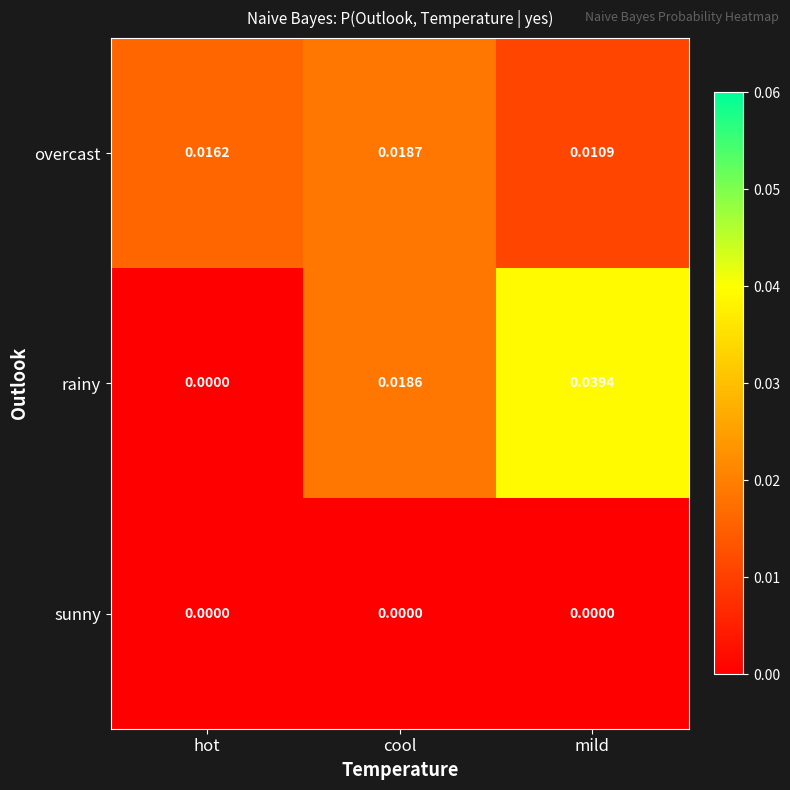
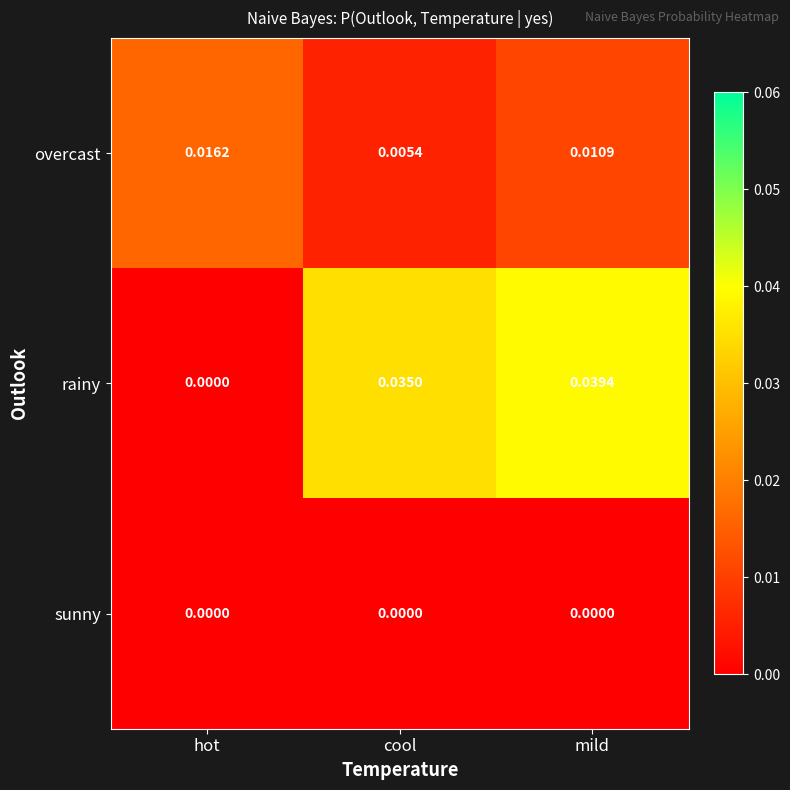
overcast, cool: 0.0187 -> 0.0054
rainy, cool: 0.0186 -> 0.0350
